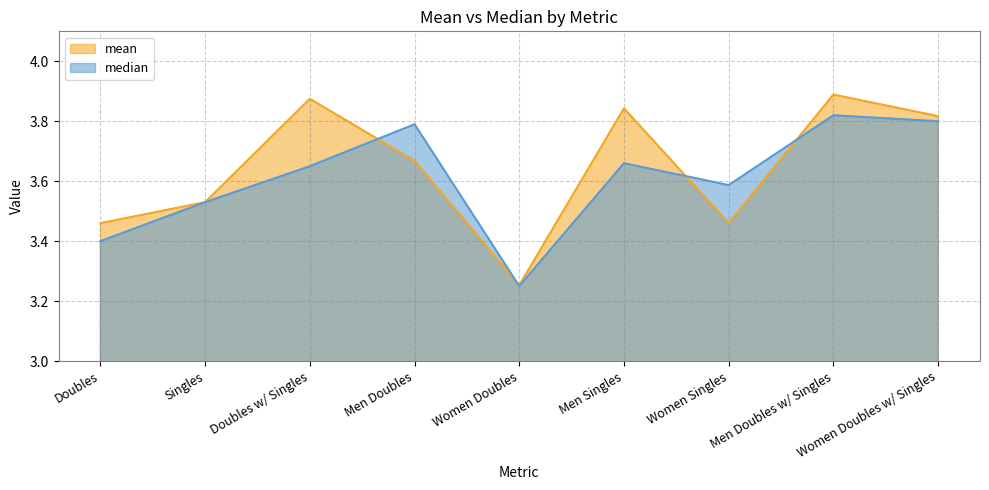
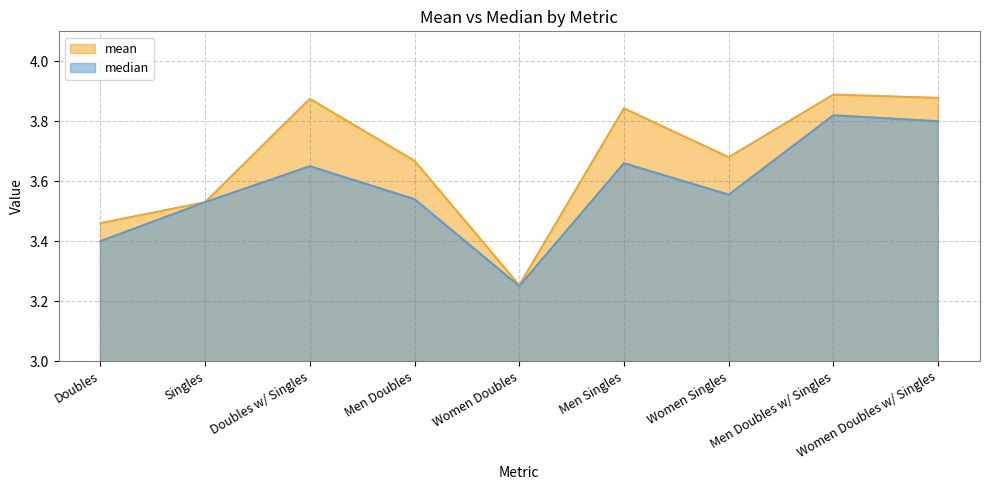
median, Men Doubles: 3.79 -> 3.54
mean, Women Singles: 3.46 -> 3.68
median, Women Singles: 3.59 -> 3.56
mean, Women Doubles w/ Singles: 3.82 -> 3.88
